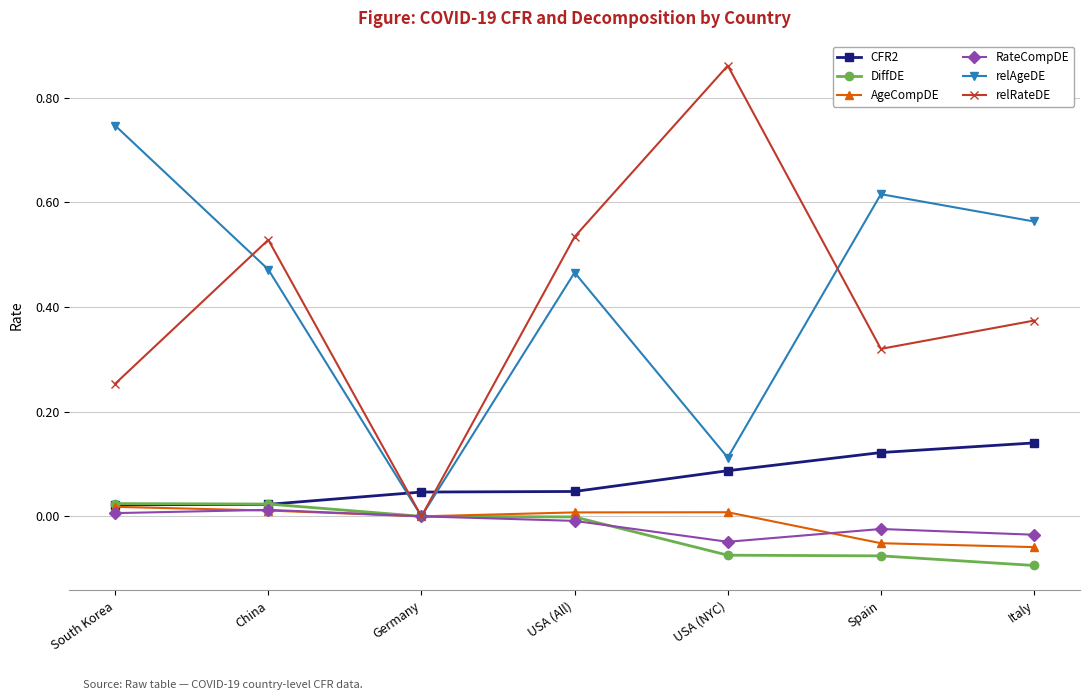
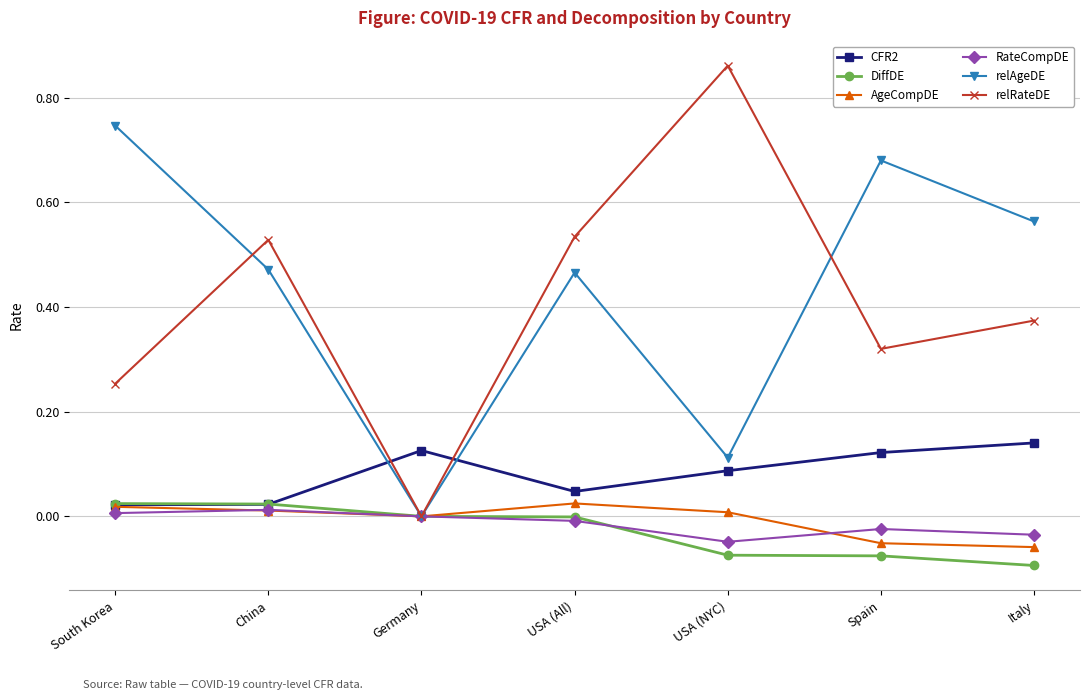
CFR2, Germany: 0.05 -> 0.13
AgeCompDE, USA (All): 0.01 -> 0.02
relAgeDE, Spain: 0.62 -> 0.68
